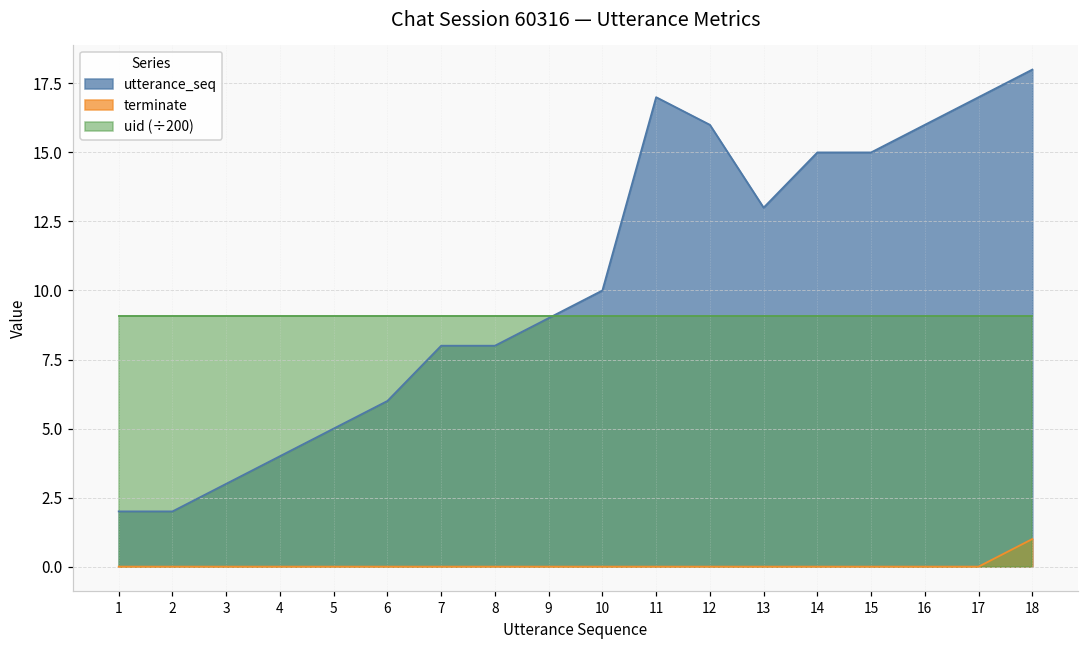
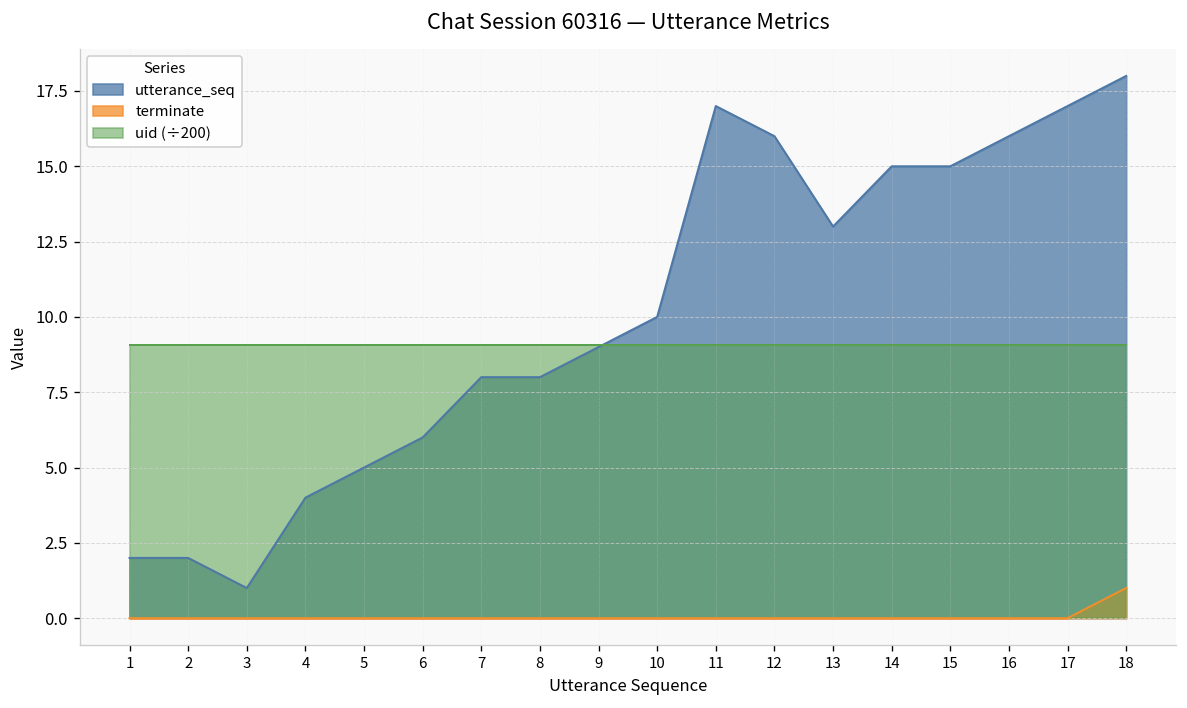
utterance_seq, 3: 3 -> 1
